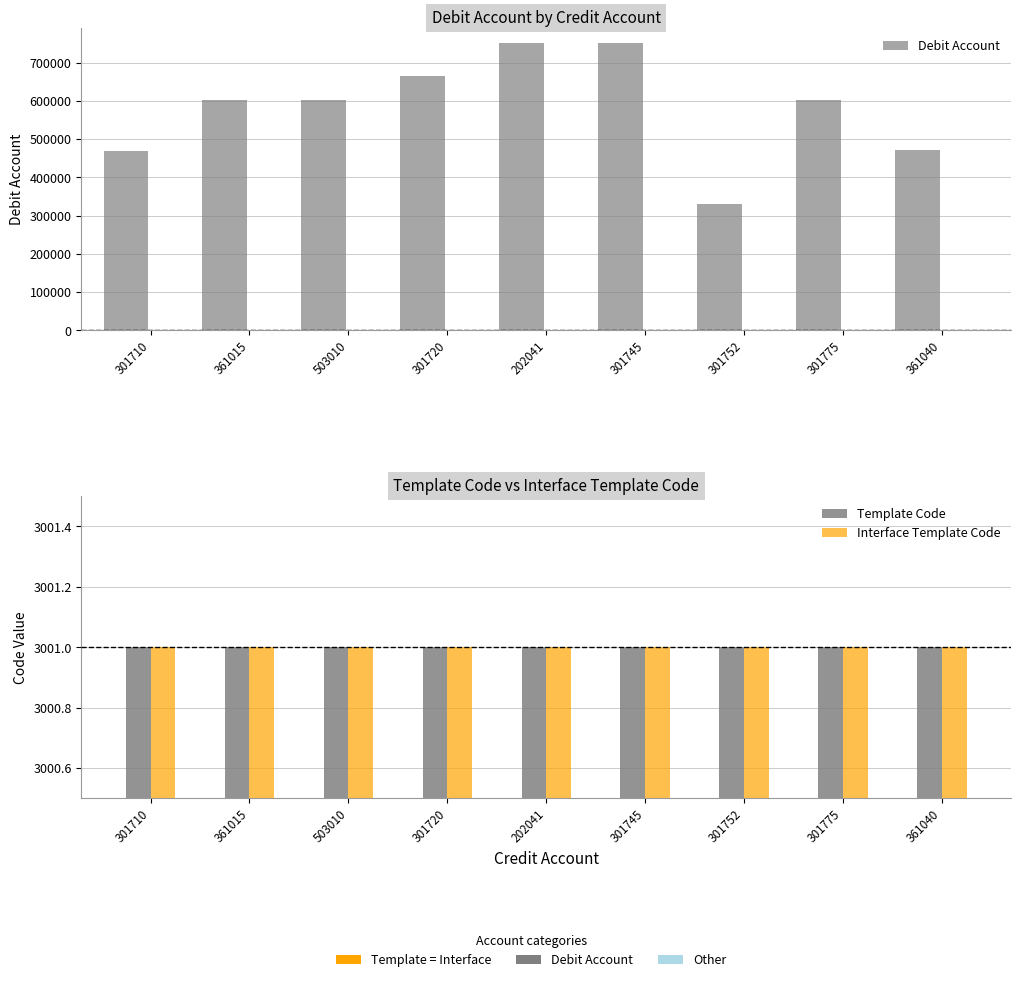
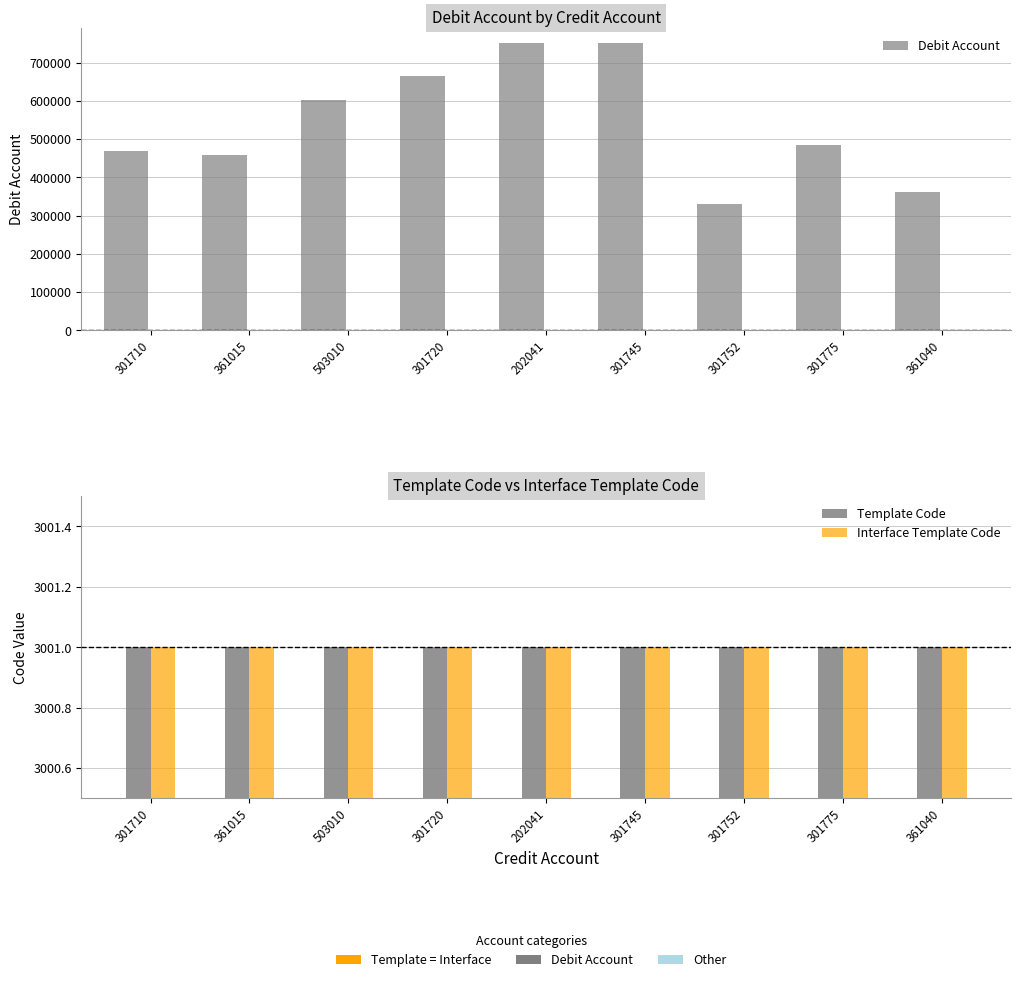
Debit Account by Credit Account, 361015: 600000 -> 460000
Debit Account by Credit Account, 301775: 600000 -> 490000
Debit Account by Credit Account, 361040: 470000 -> 360000
